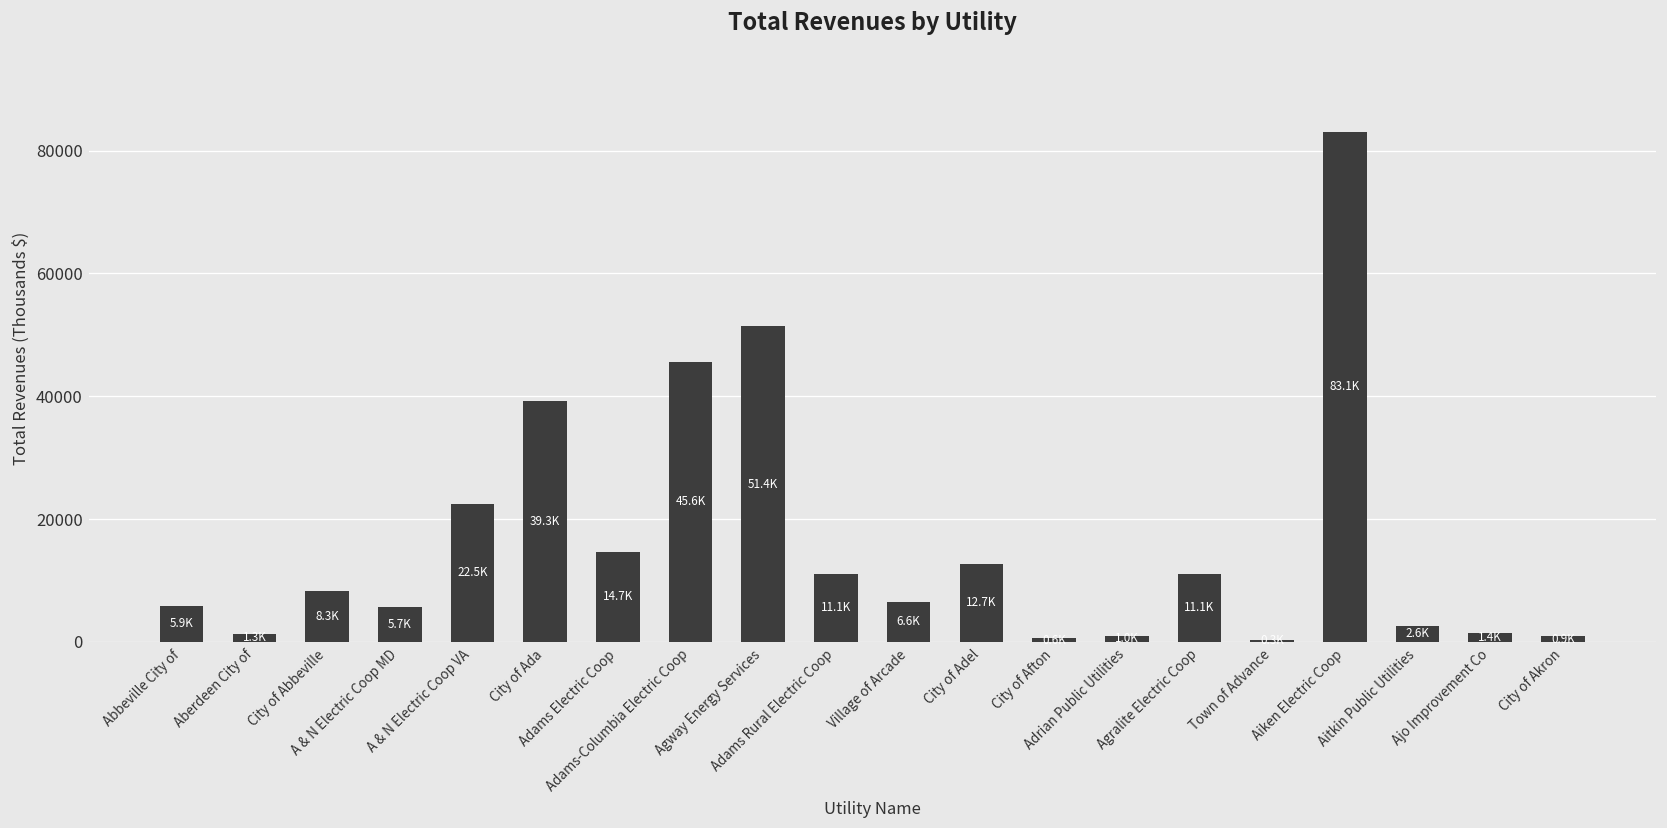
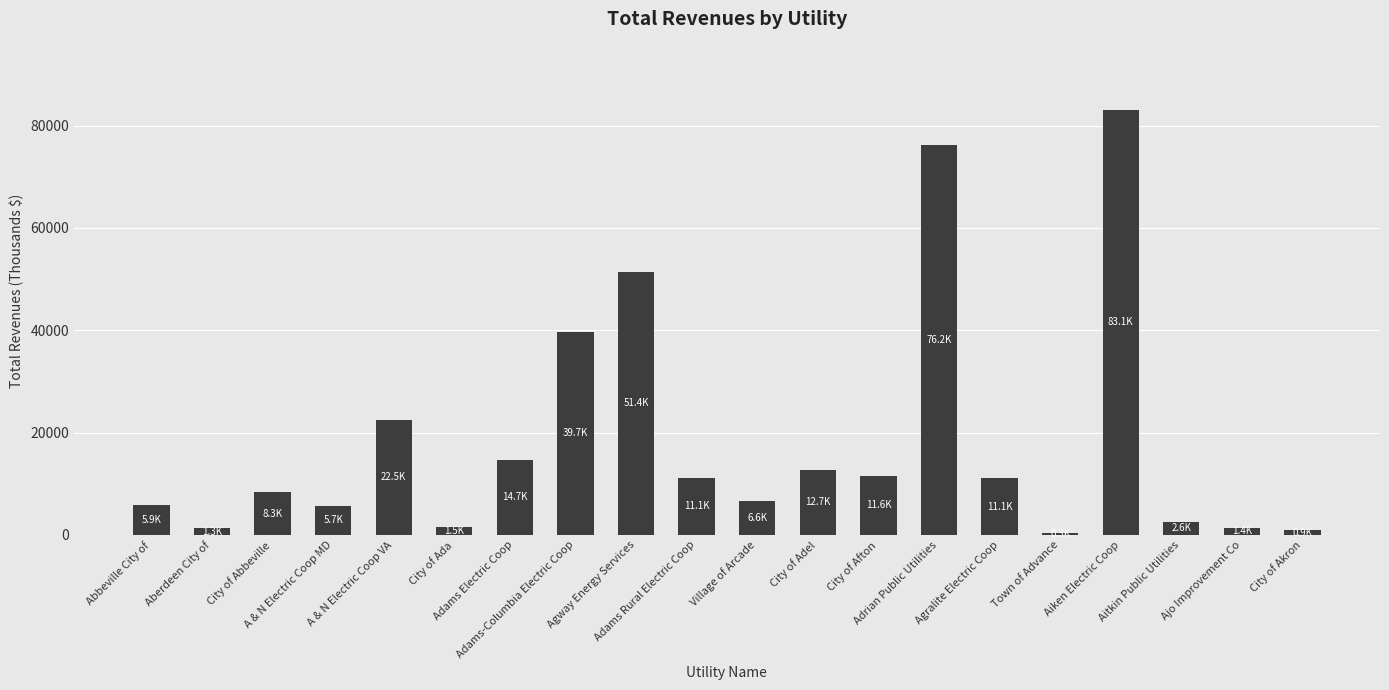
City of Ada: 39.3K -> 1.5K
Adams-Columbia Electric Coop: 45.6K -> 39.7K
City of Afton: 1000 -> 12000
Adrian Public Utilities: 1000 -> 76000
